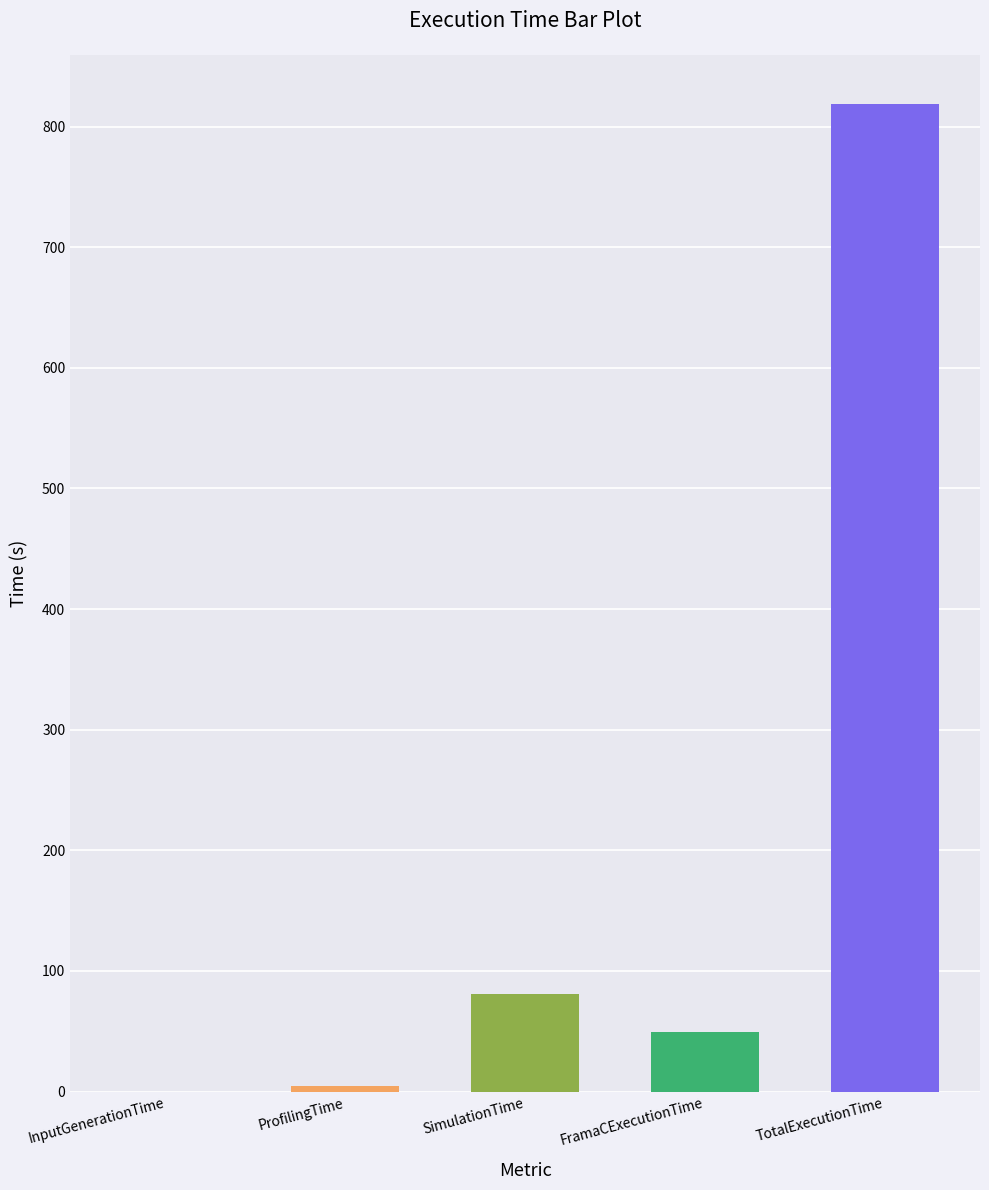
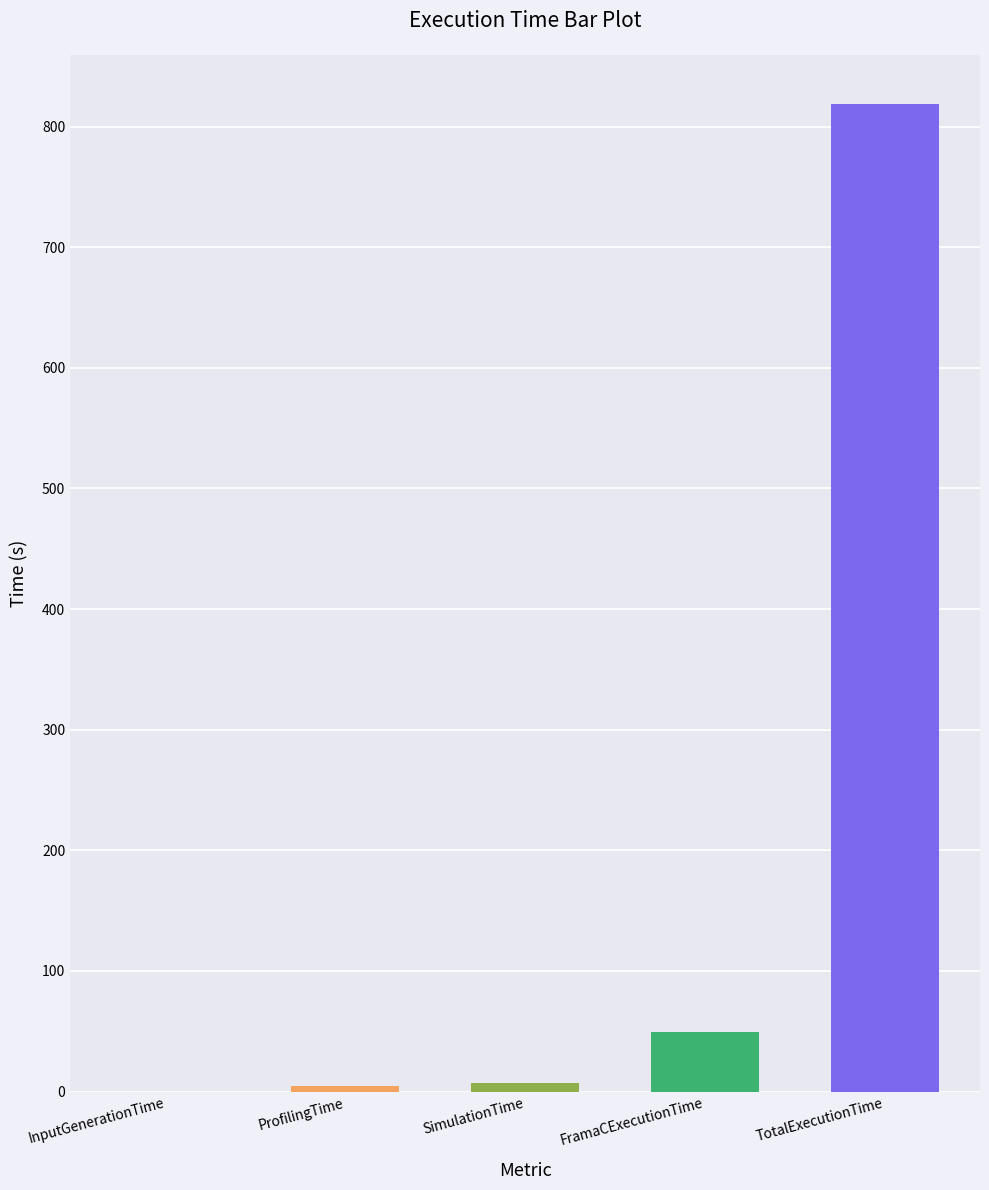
SimulationTime: 81 -> 8
